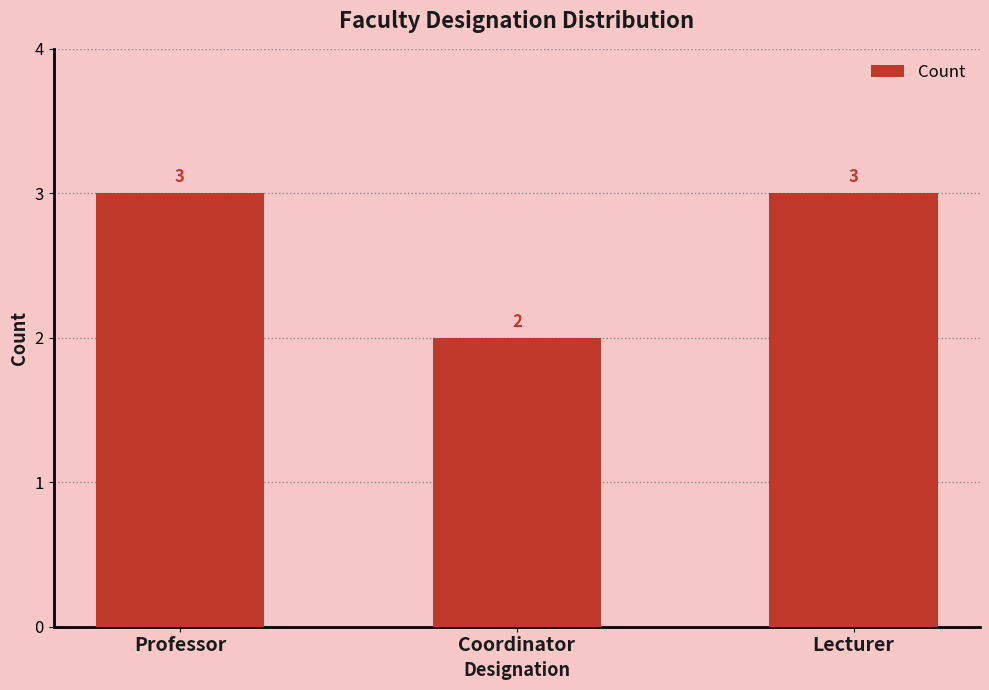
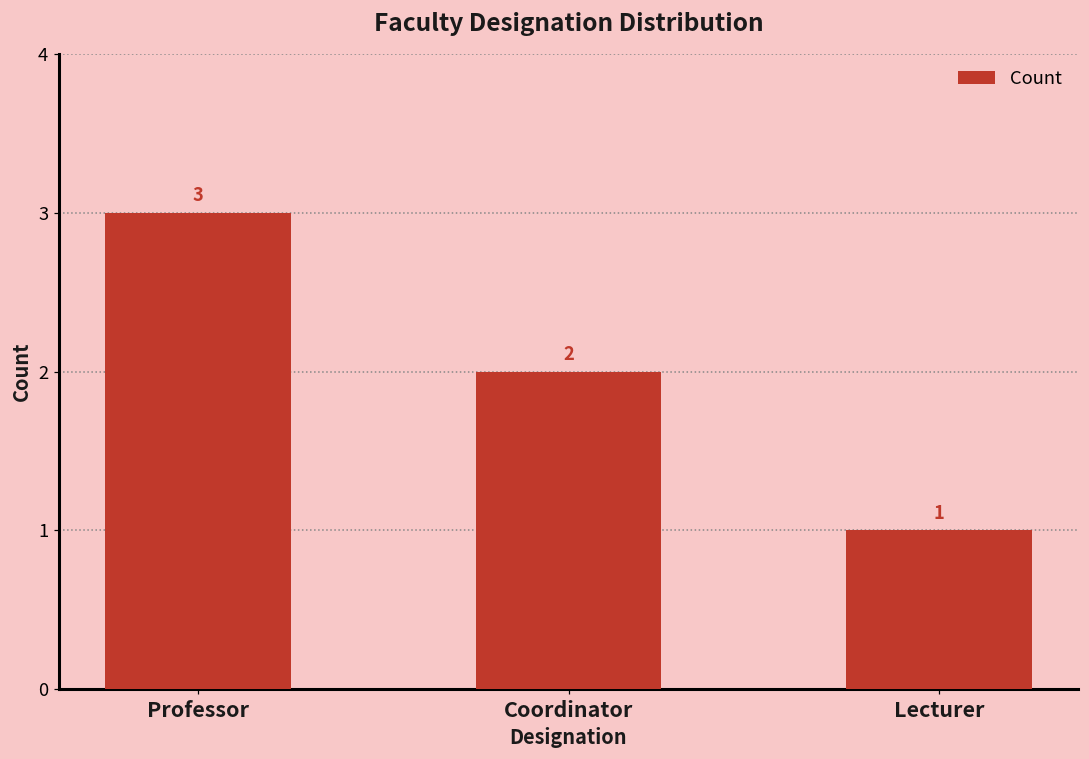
Lecturer: 3 -> 1
